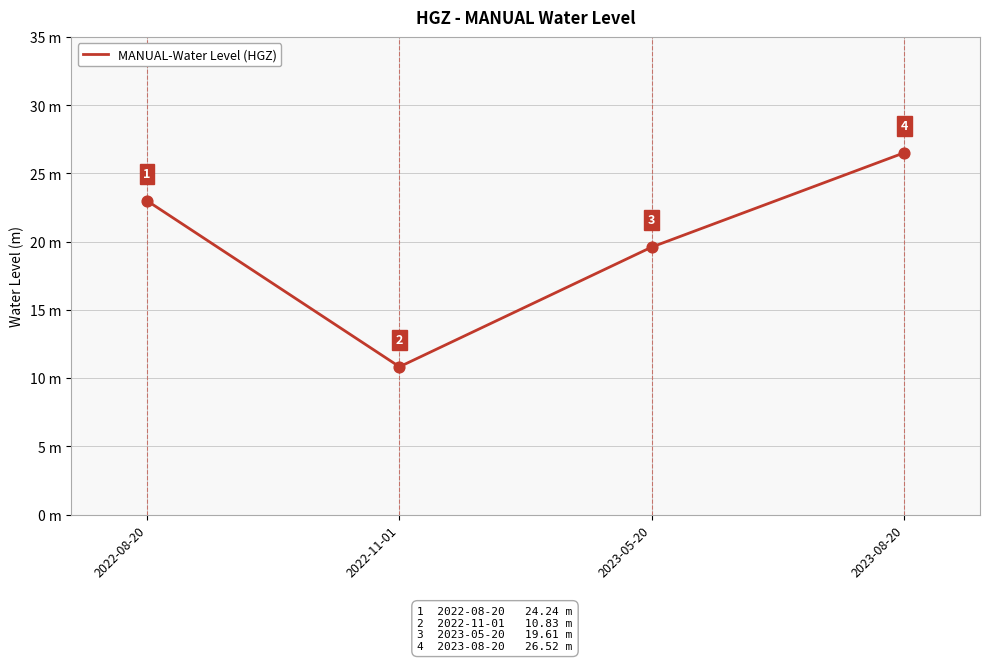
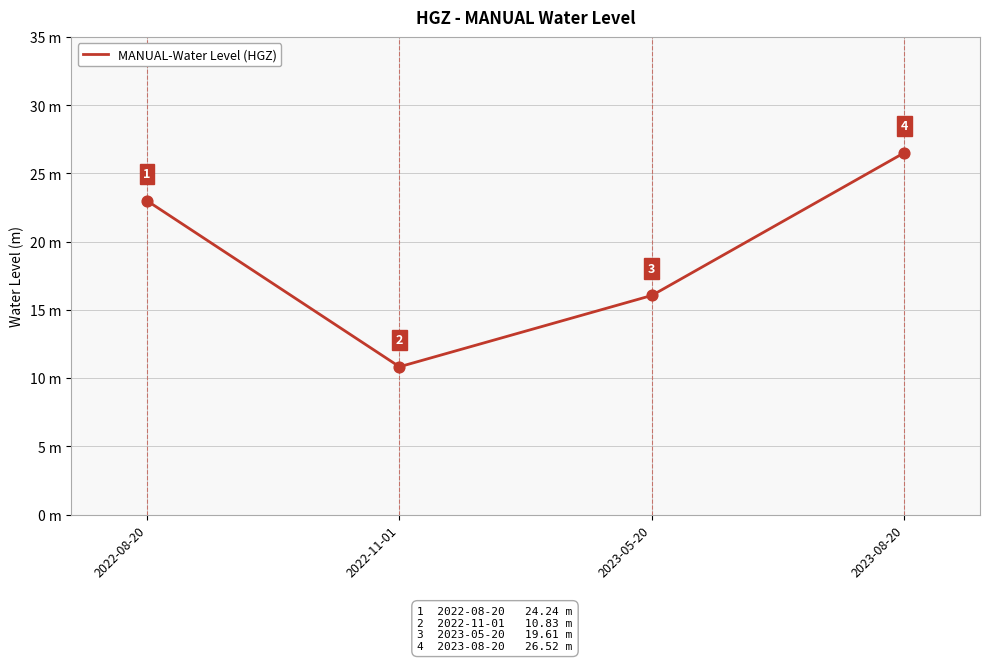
2023-05-20: 19.6 m -> 16.1 m
